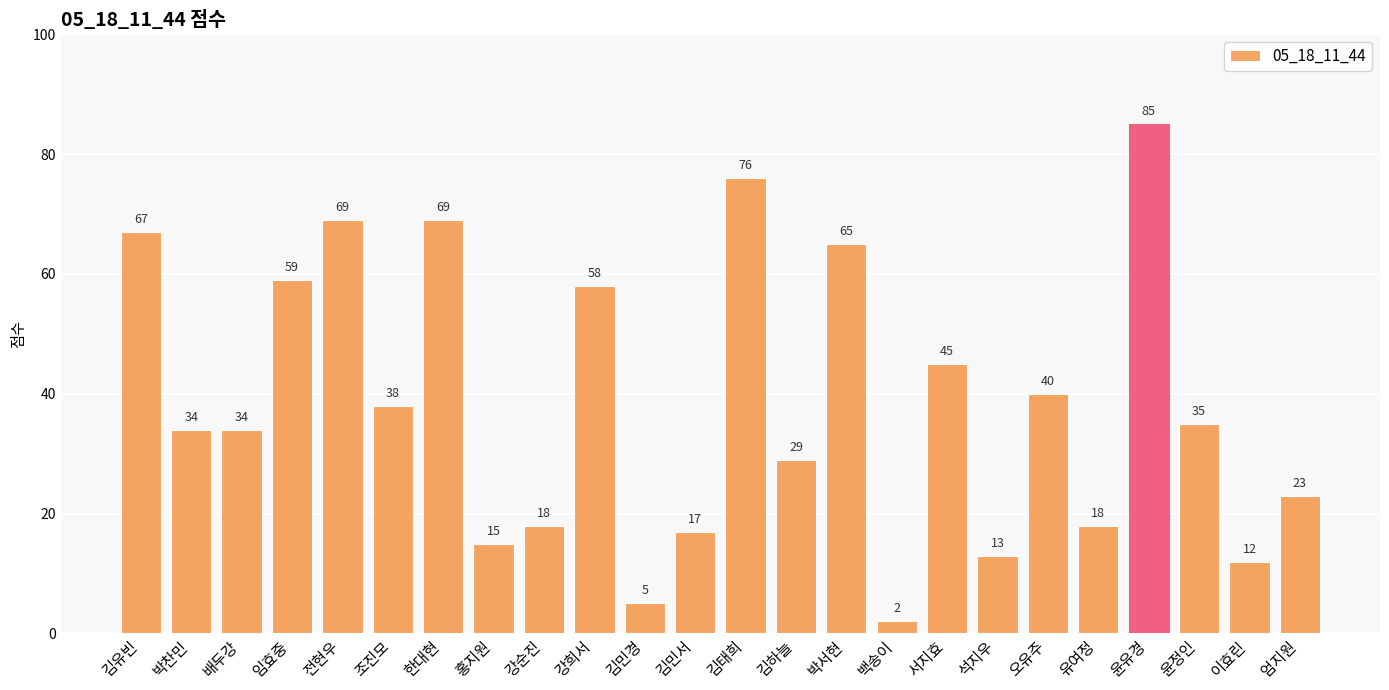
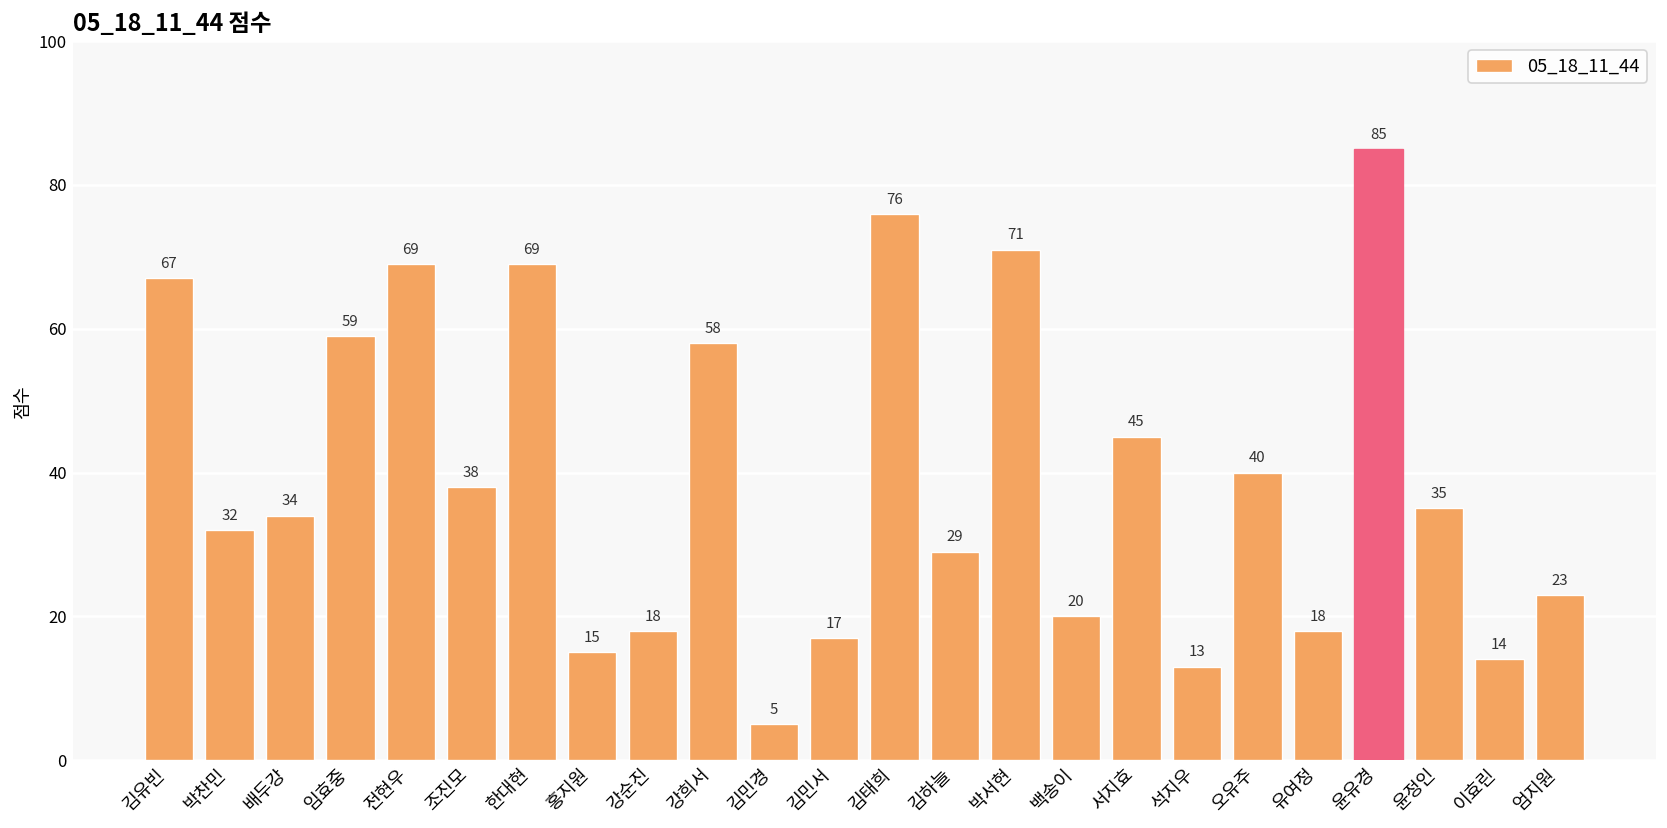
박찬민: 34 -> 32
박서현: 65 -> 71
백송이: 2 -> 20
이효린: 12 -> 14
